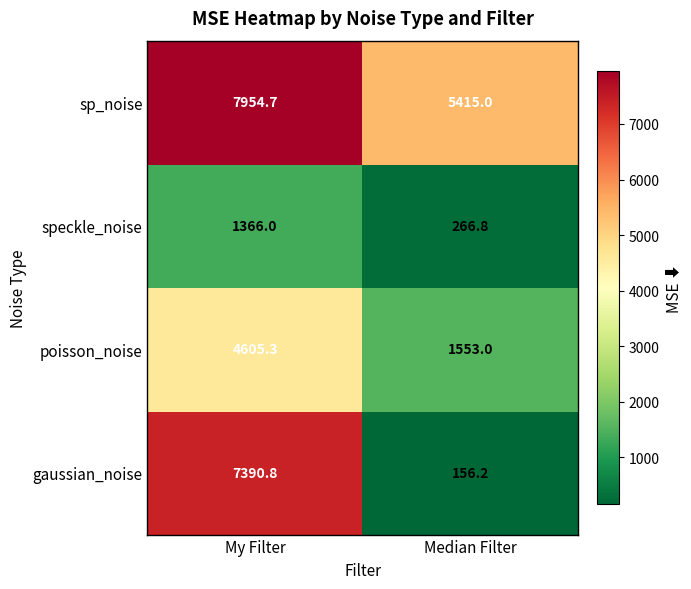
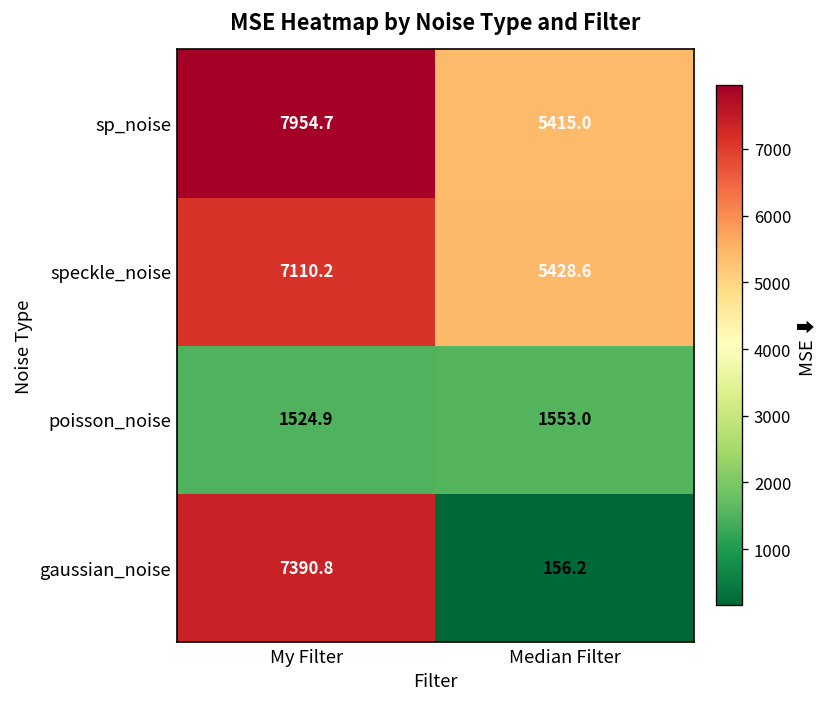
speckle_noise, My Filter: 1366.0 -> 7110.2
speckle_noise, Median Filter: 266.8 -> 5428.6
poisson_noise, My Filter: 4605.3 -> 1524.9
